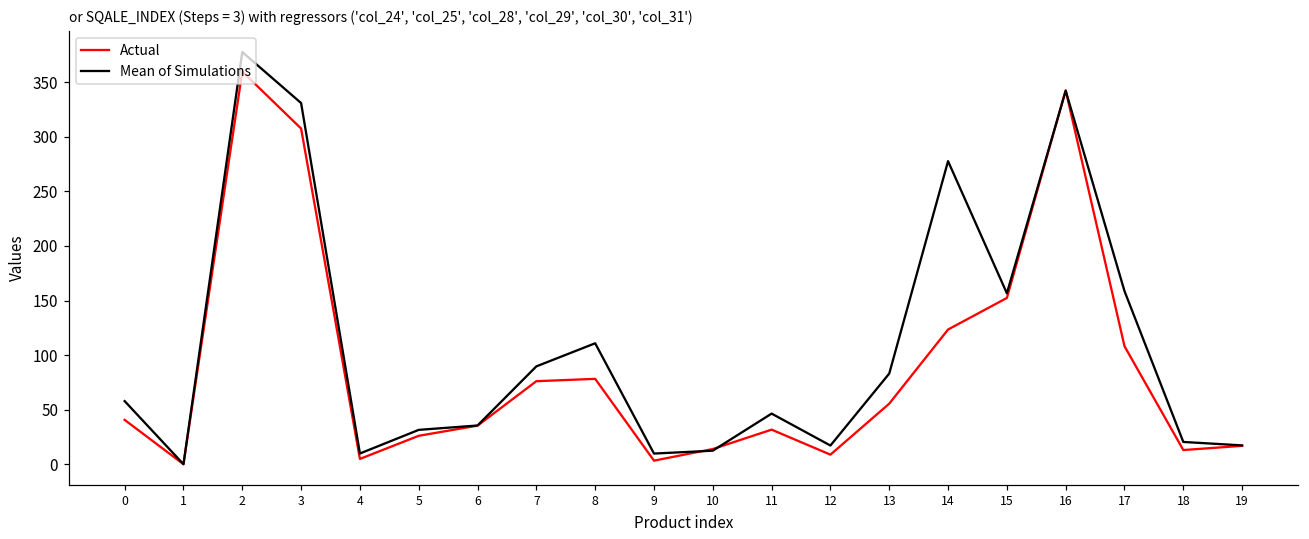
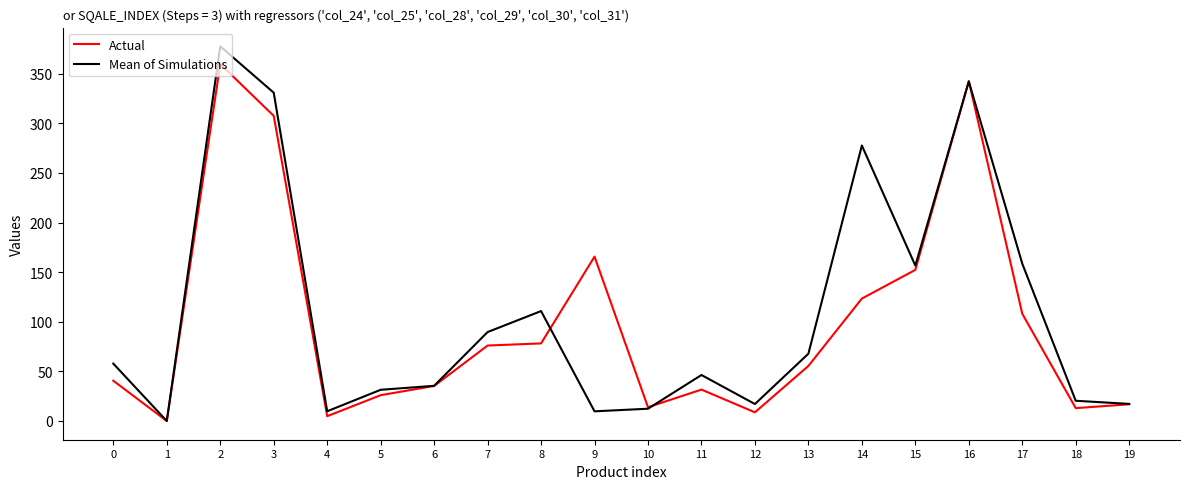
Actual, 9: 0 -> 170
Mean of Simulations, 13: 80 -> 70
